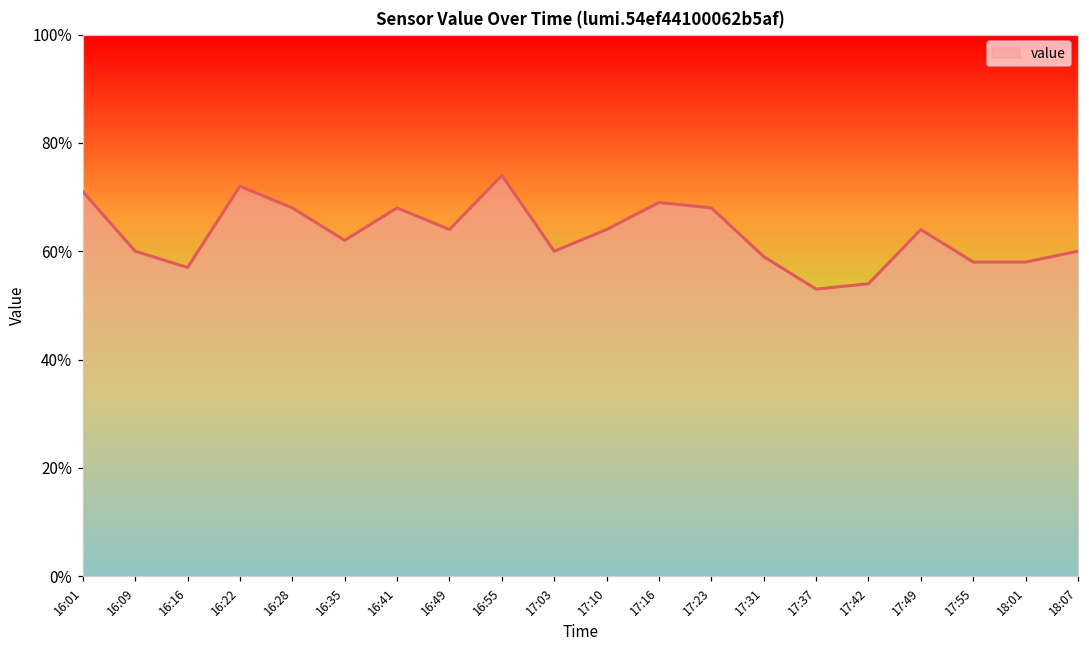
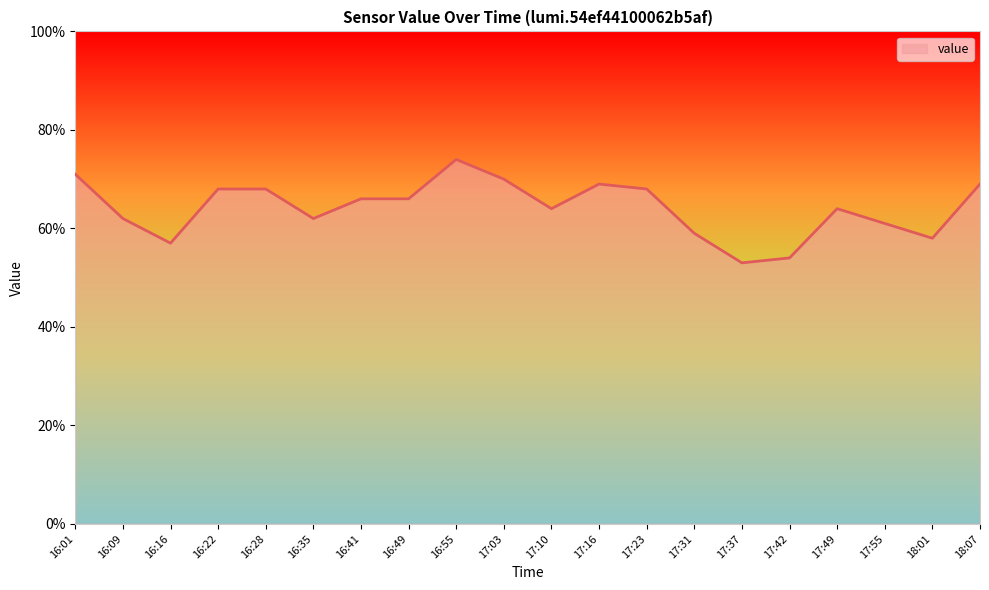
16:09: 60% -> 62%
16:22: 72% -> 68%
16:41: 68% -> 66%
16:49: 64% -> 66%
17:03: 60% -> 70%
17:55: 58% -> 61%
18:07: 60% -> 69%
